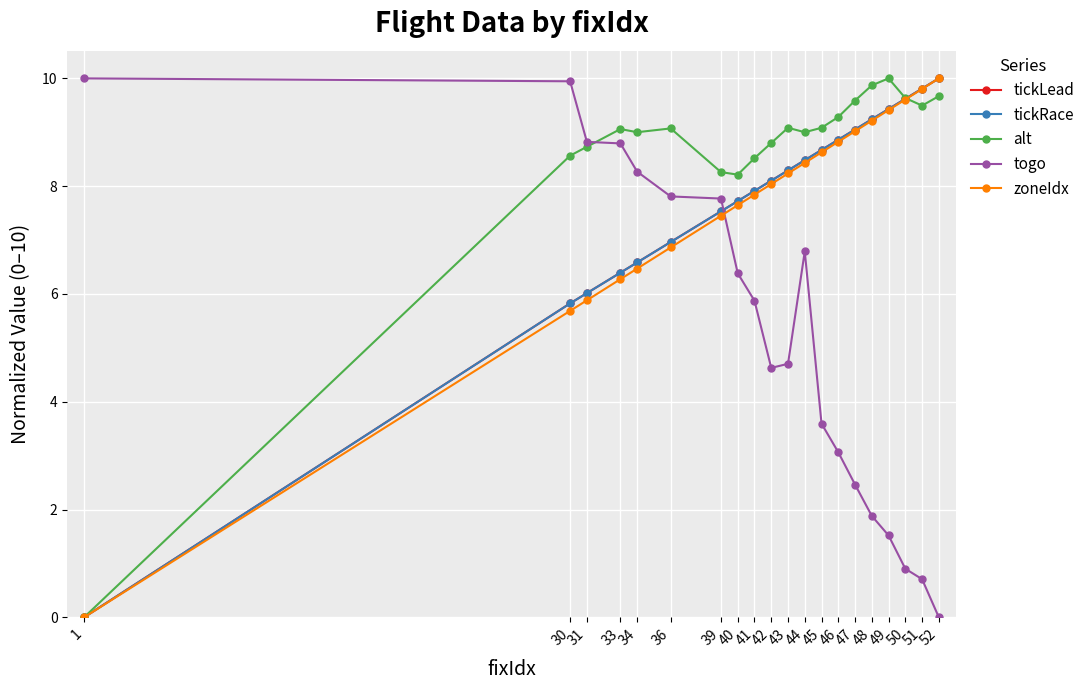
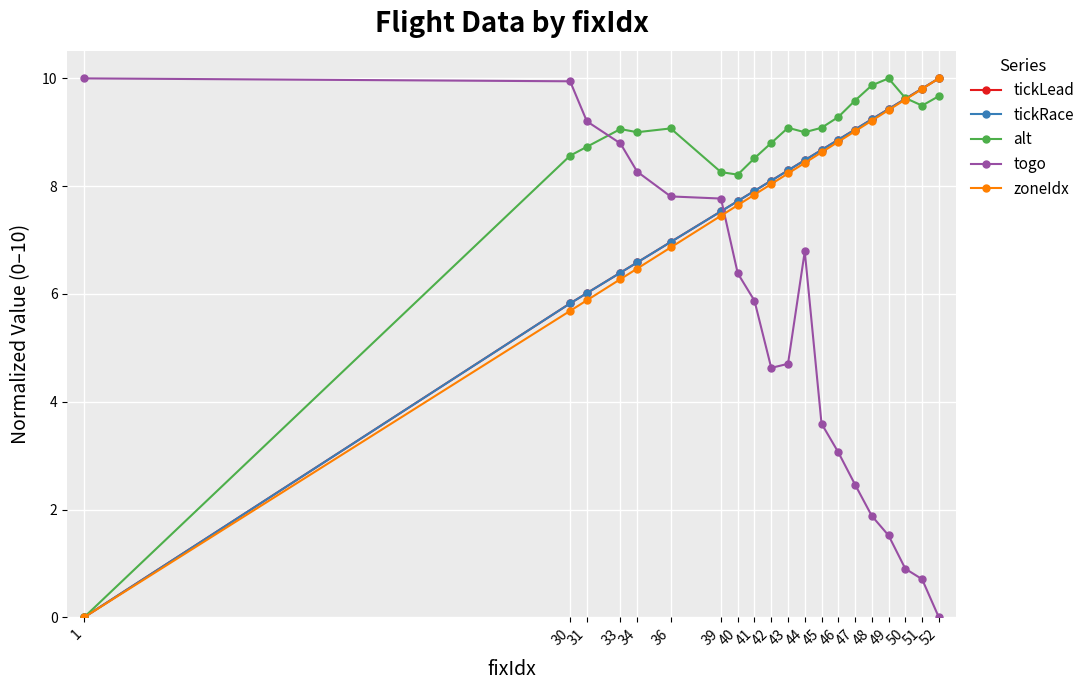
togo, 31: 8.8 -> 9.2
